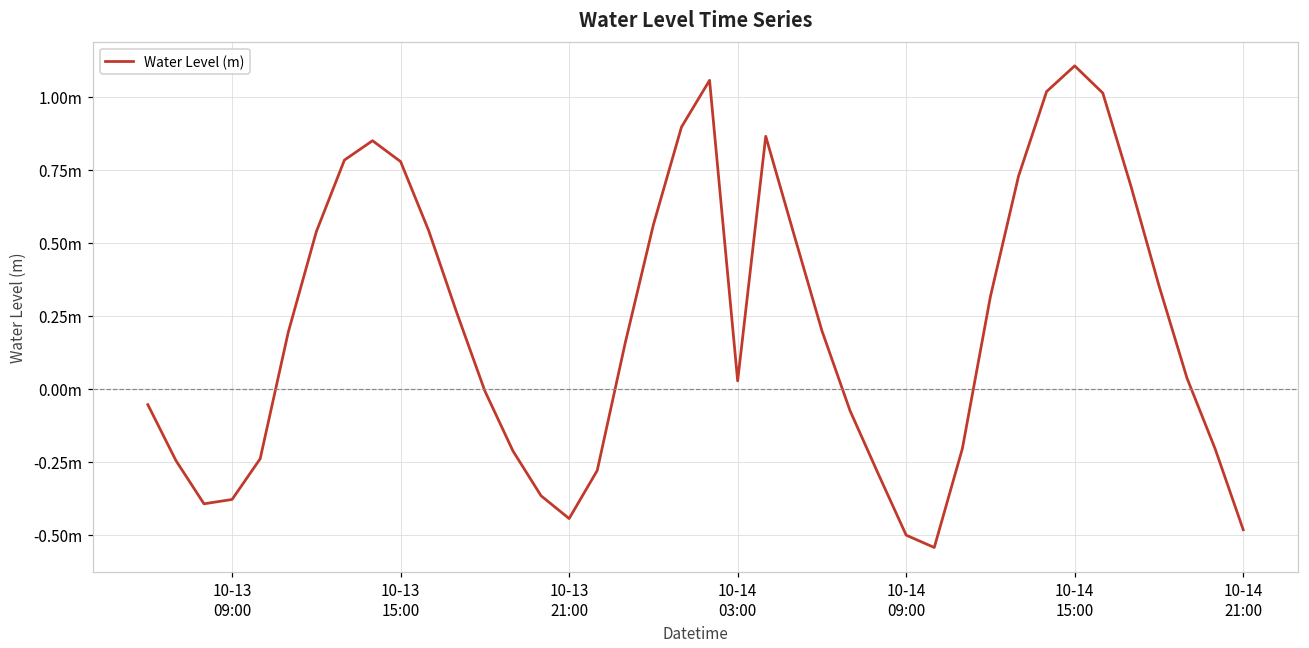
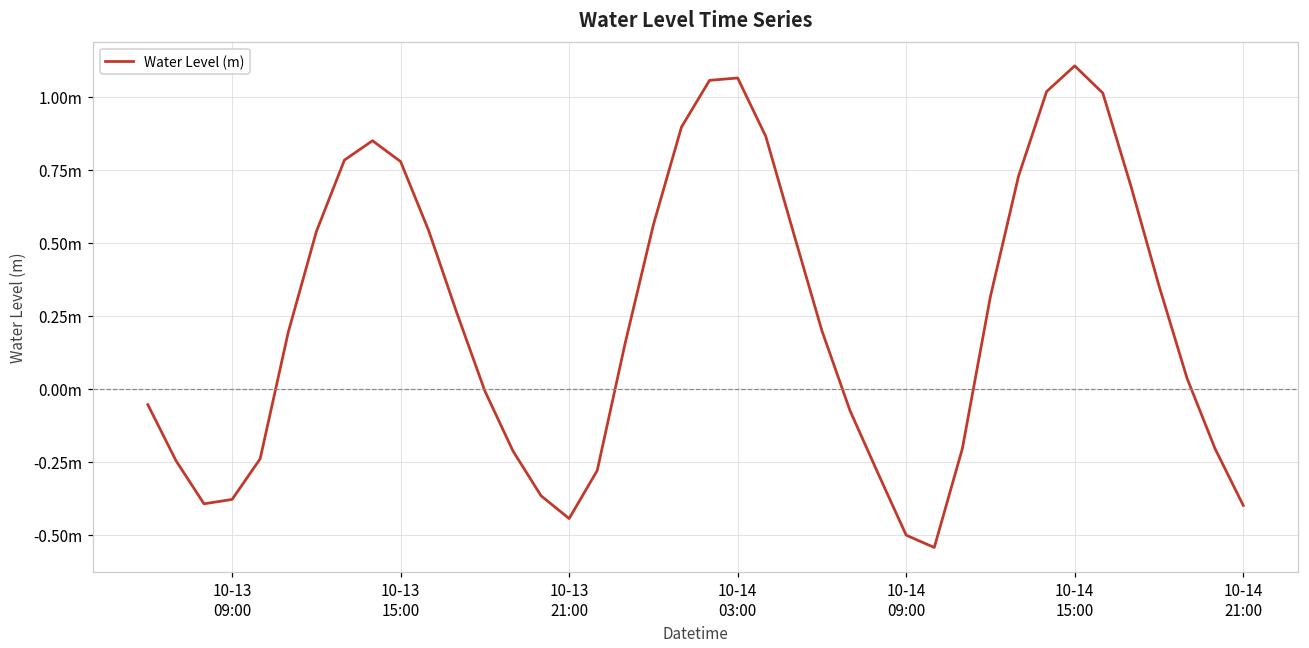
10-14 03:00: 0.03m -> 1.06m
10-14 21:00: -0.48m -> -0.40m
